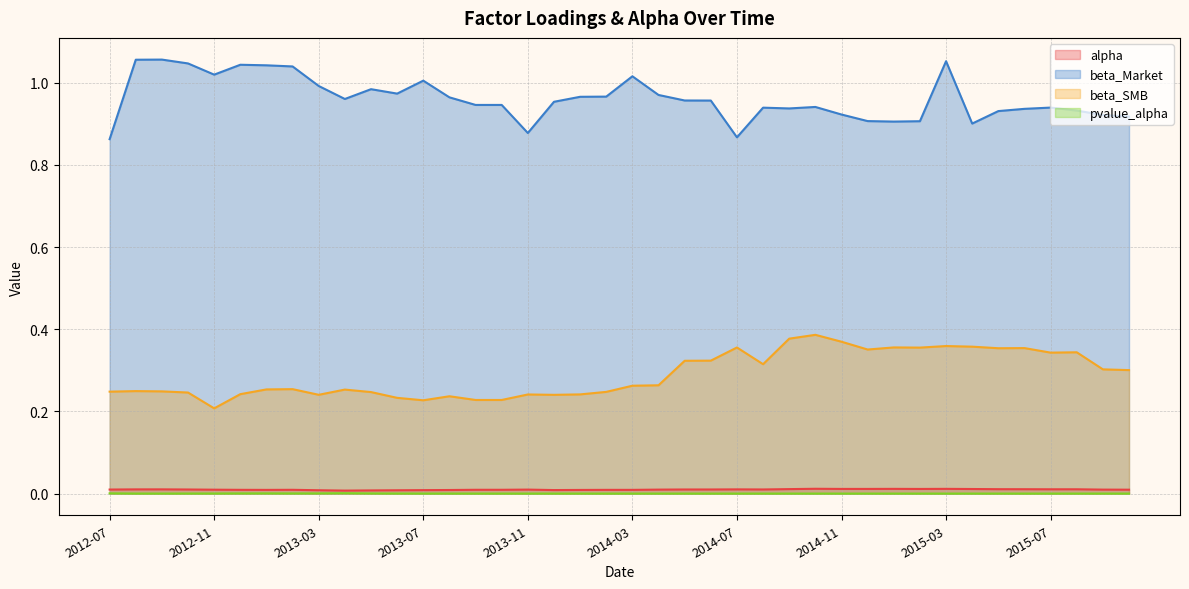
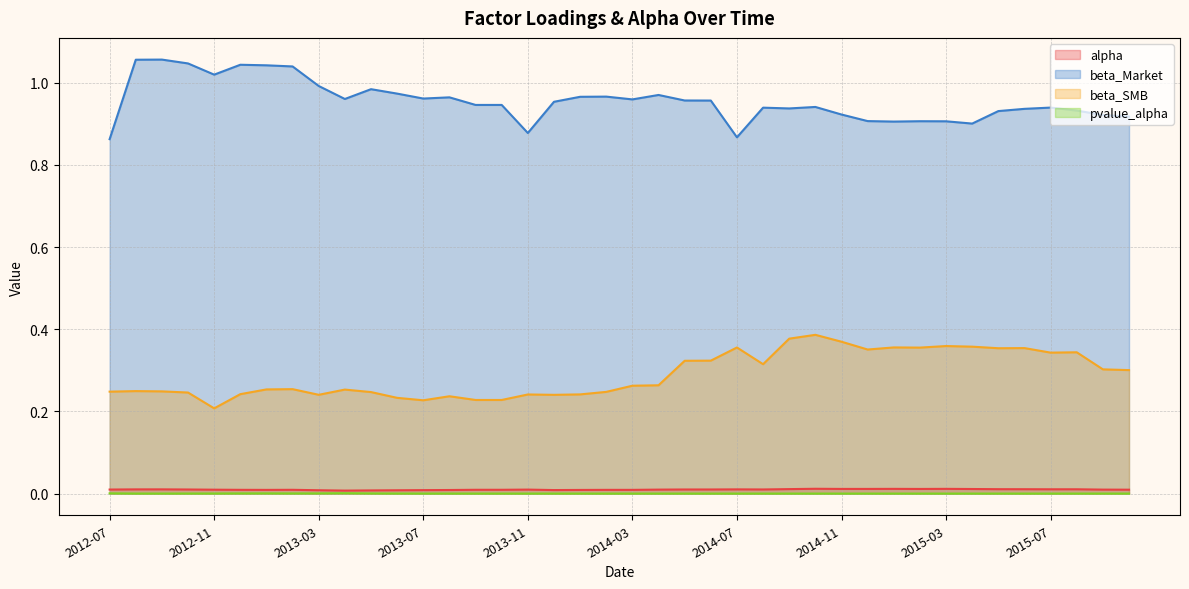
beta_Market, 2013-07: 1.01 -> 0.96
beta_Market, 2014-03: 1.02 -> 0.96
beta_Market, 2015-03: 1.05 -> 0.91
